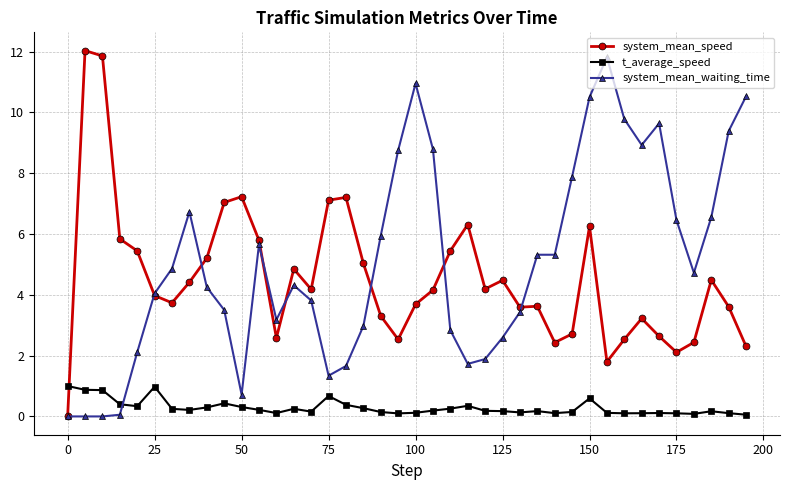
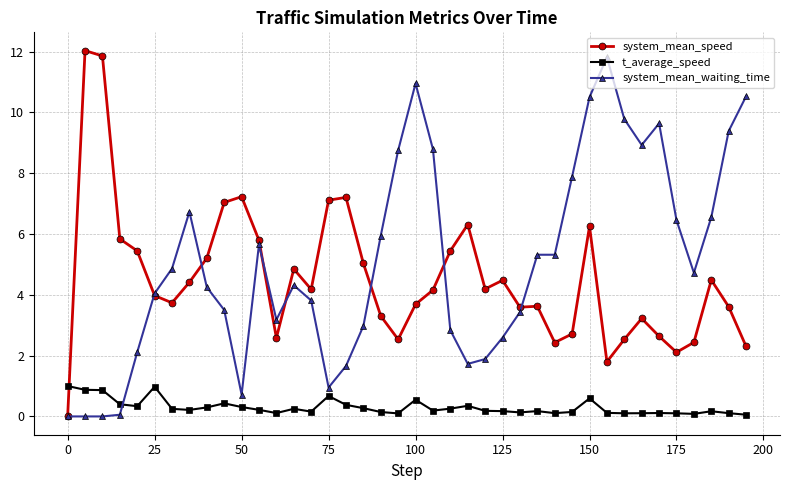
system_mean_waiting_time, 75: 1.3 -> 1.0
t_average_speed, 100: 0.1 -> 0.5
